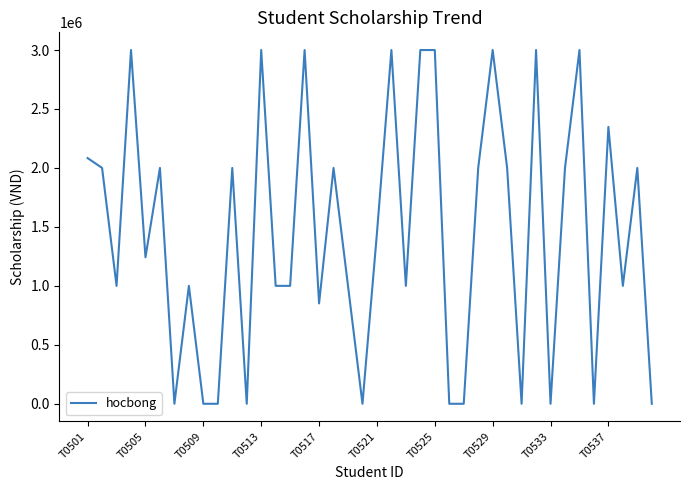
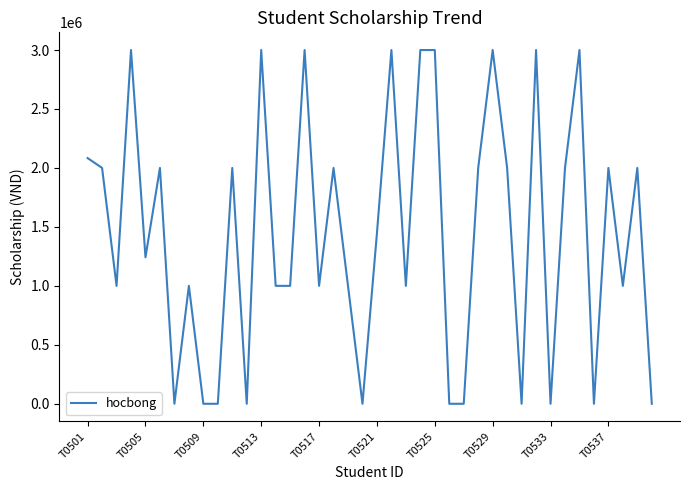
T0517: 850000 -> 1000000
T0537: 2350000 -> 2000000
